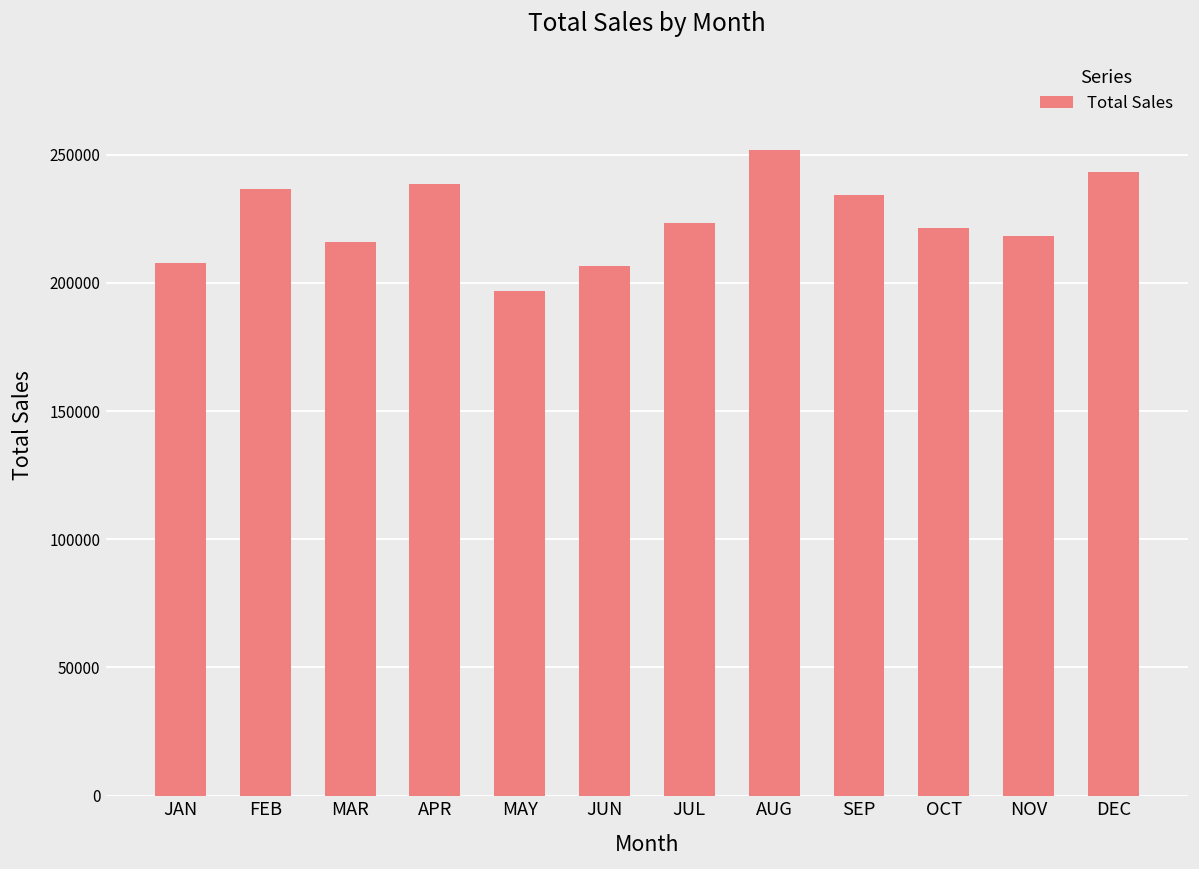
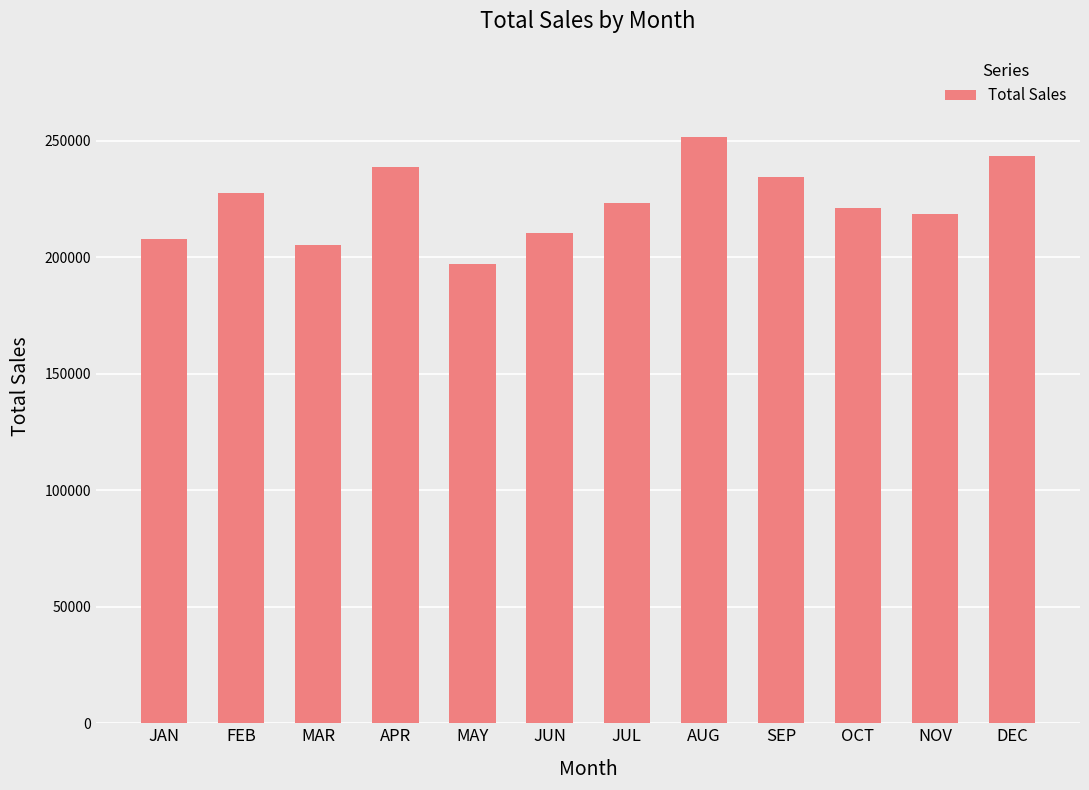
FEB: 236000 -> 227000
MAR: 216000 -> 205000
JUN: 207000 -> 210000
